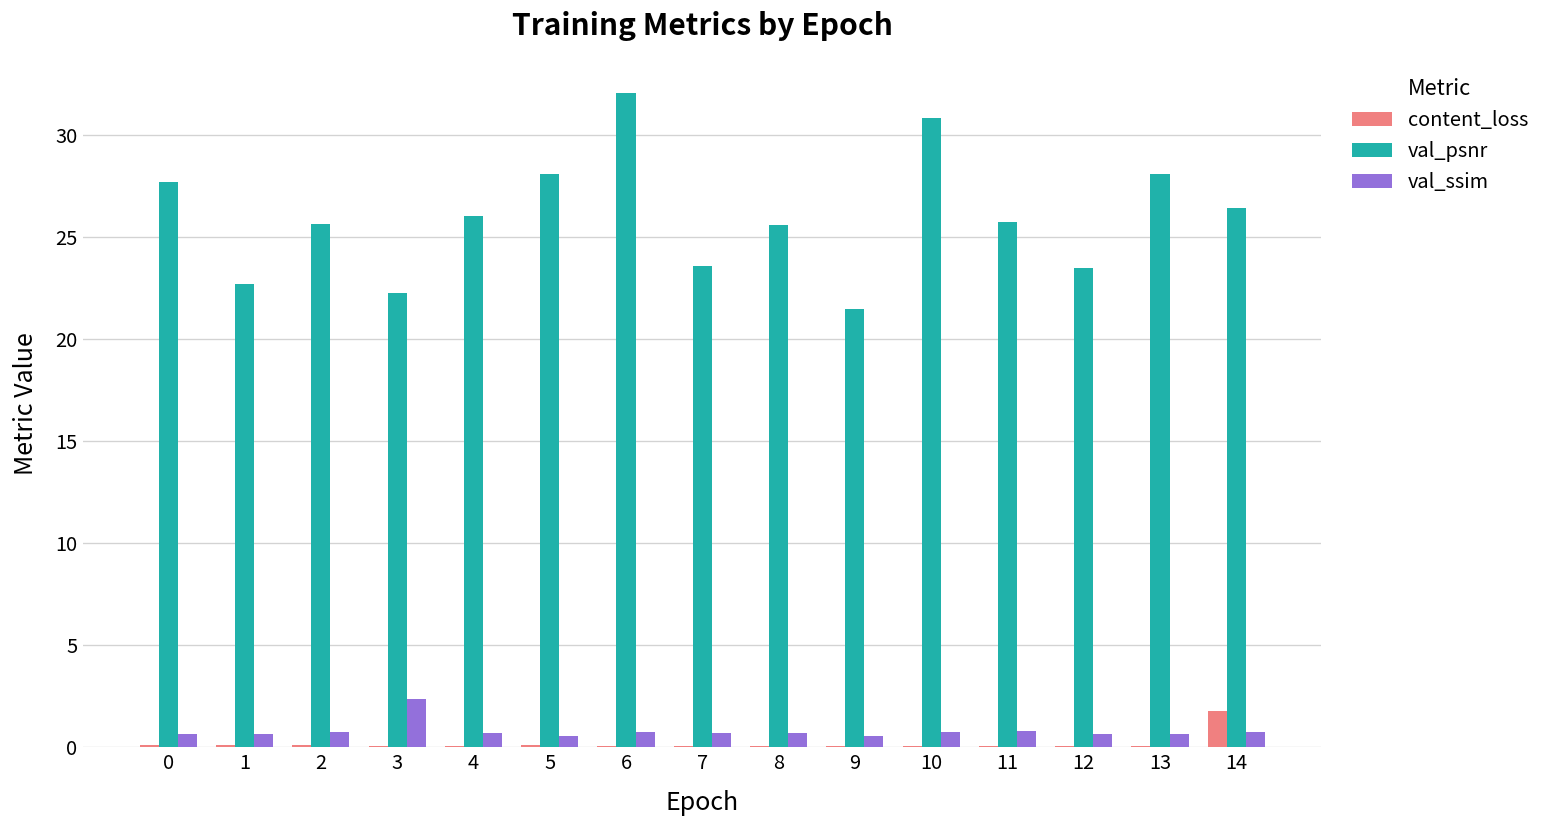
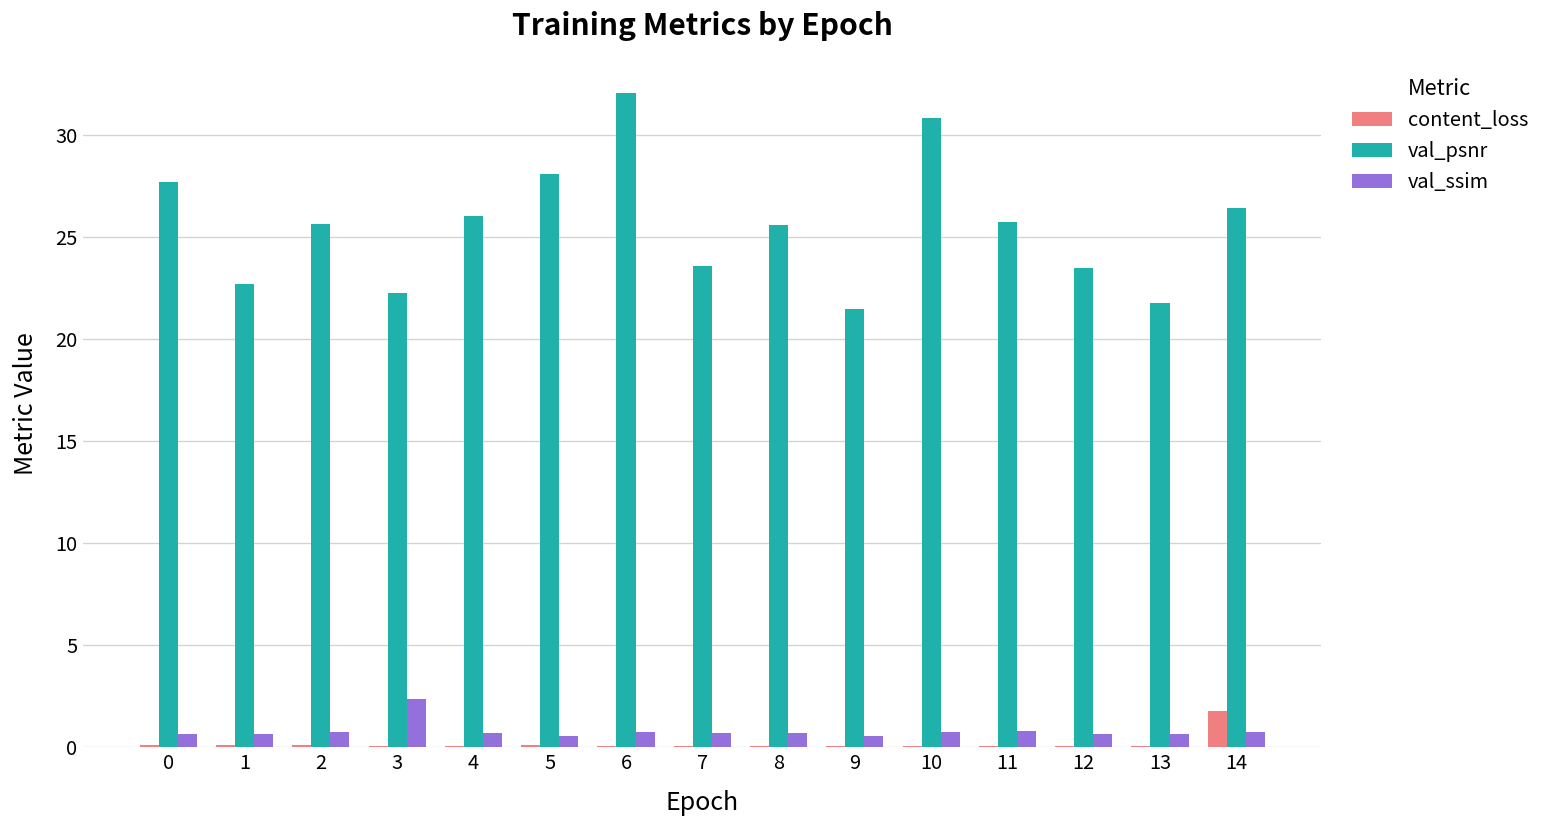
val_psnr, 13: 28.1 -> 21.8
